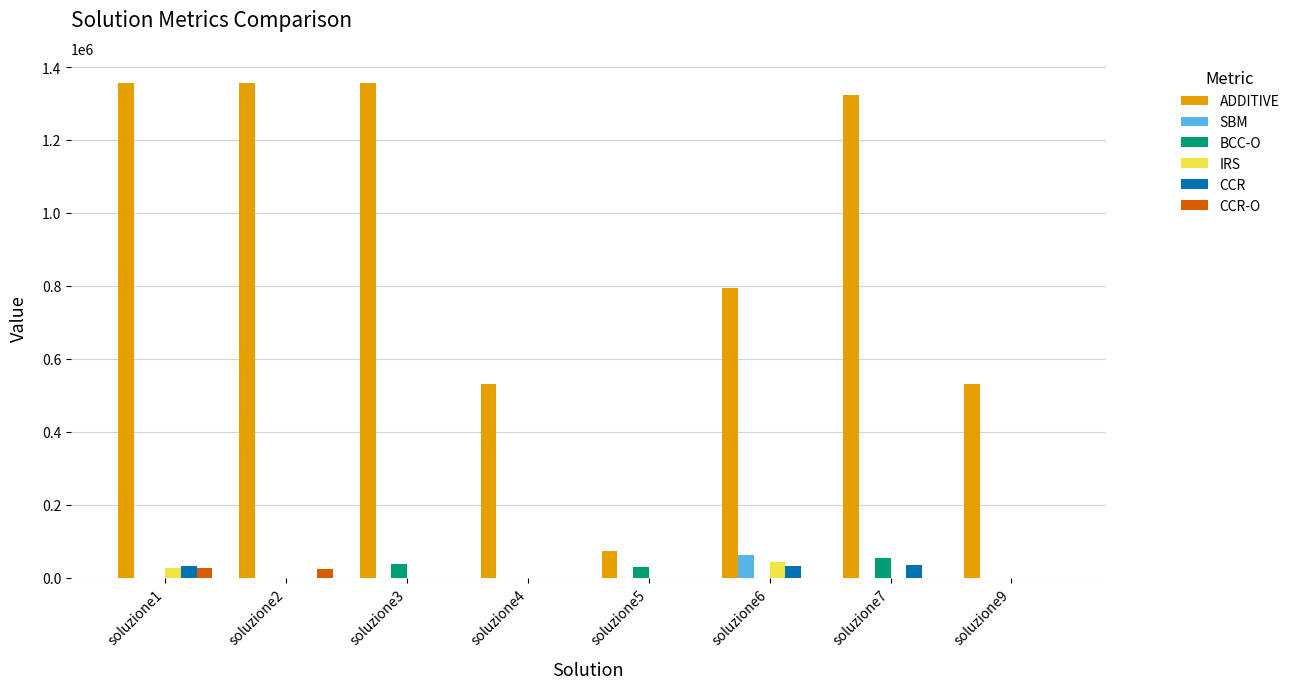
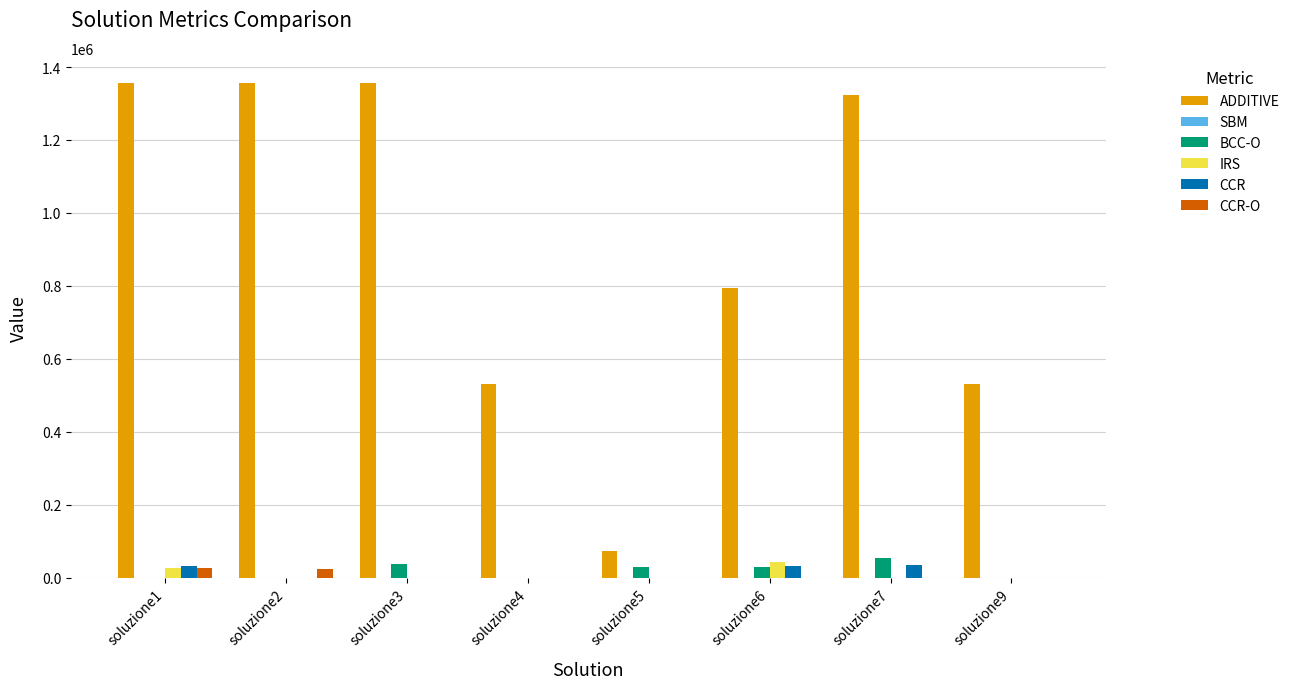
SBM, soluzione6: 60000 -> 0
BCC-O, soluzione6: 0 -> 30000
